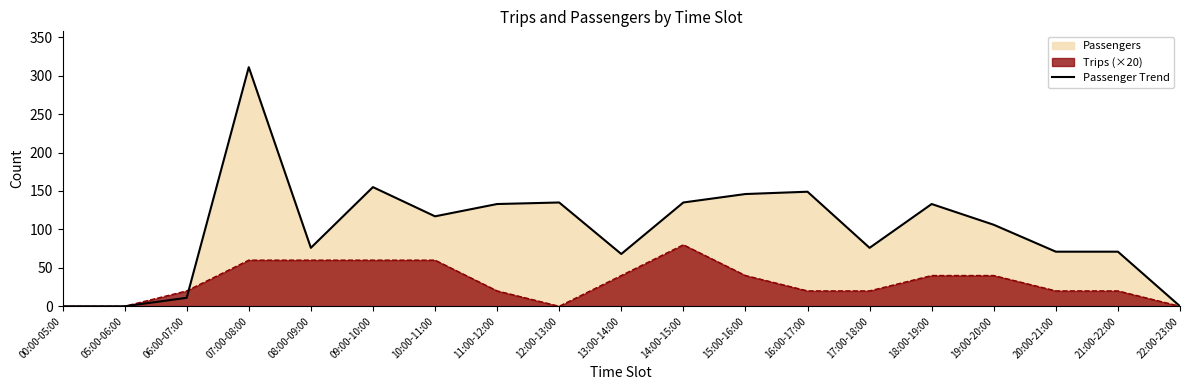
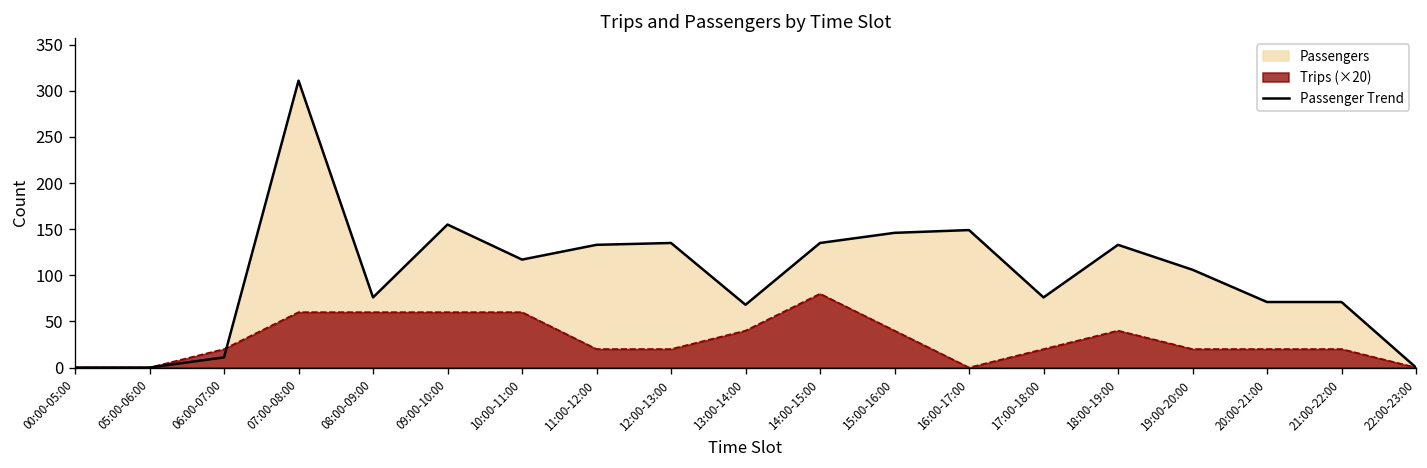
Trips (×20), 12:00-13:00: 0 -> 20
Trips (×20), 16:00-17:00: 20 -> 0
Trips (×20), 19:00-20:00: 40 -> 20
